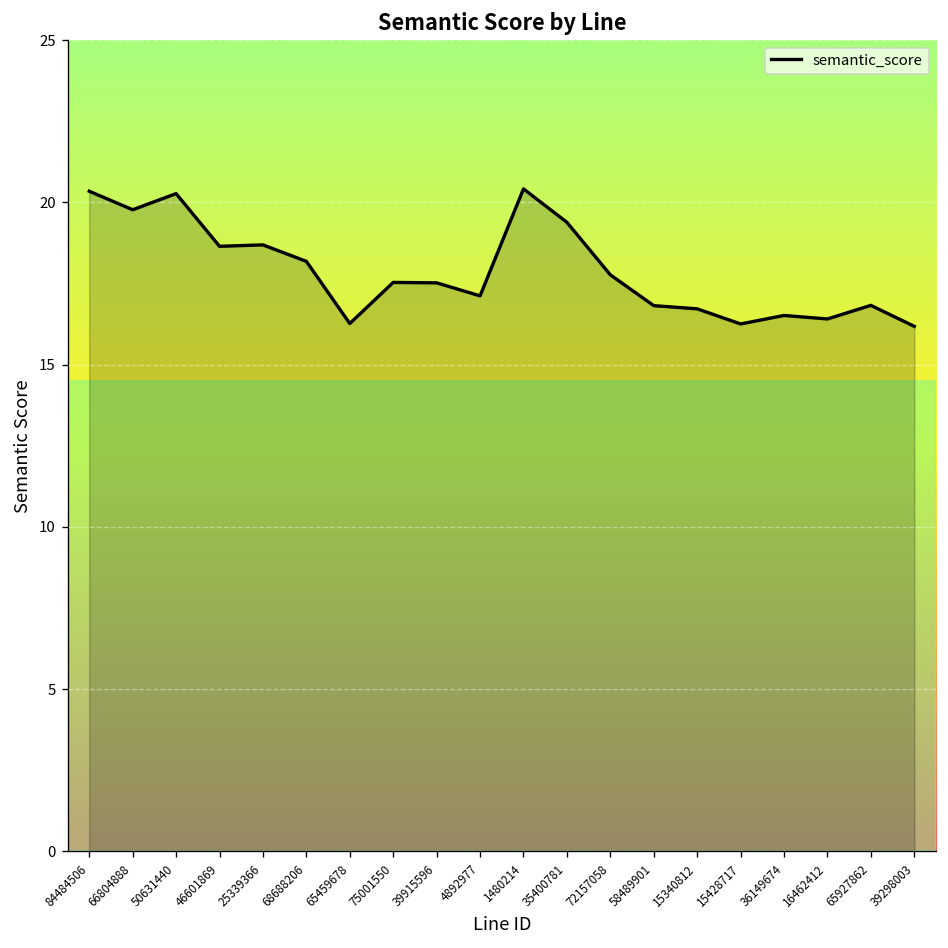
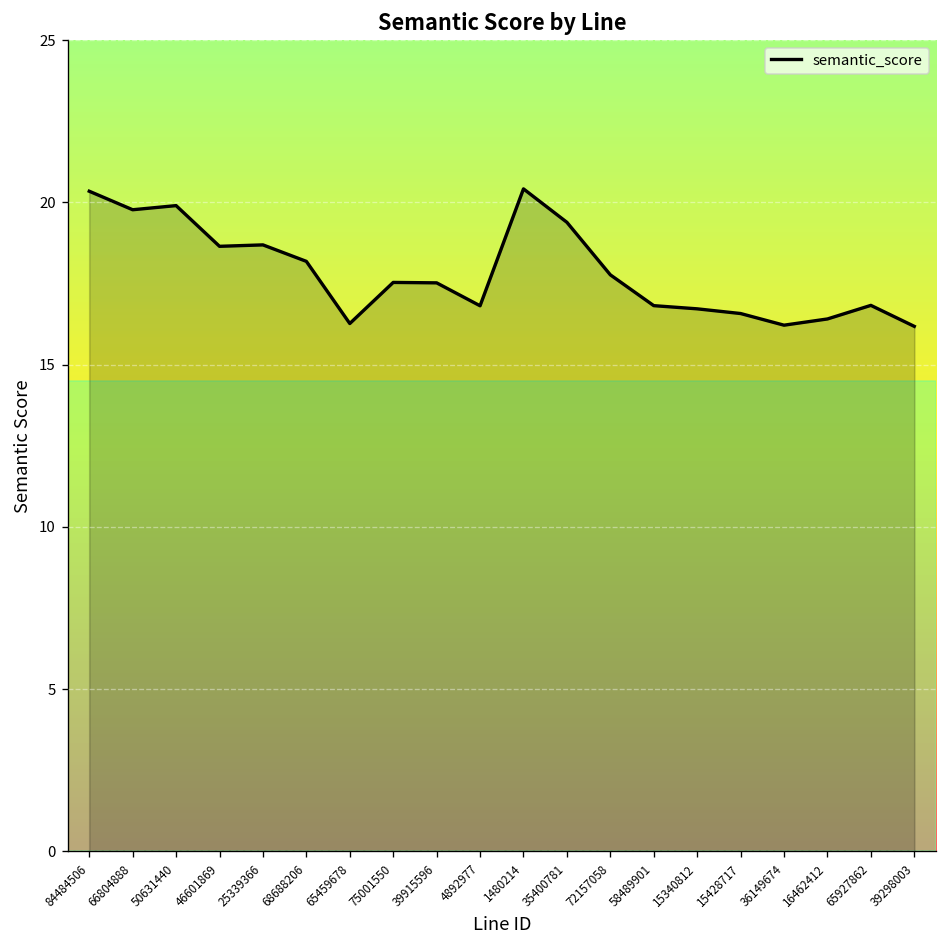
50631440: 20.3 -> 19.9
4892977: 17.1 -> 16.8
15428717: 16.3 -> 16.6
36149674: 16.5 -> 16.2
